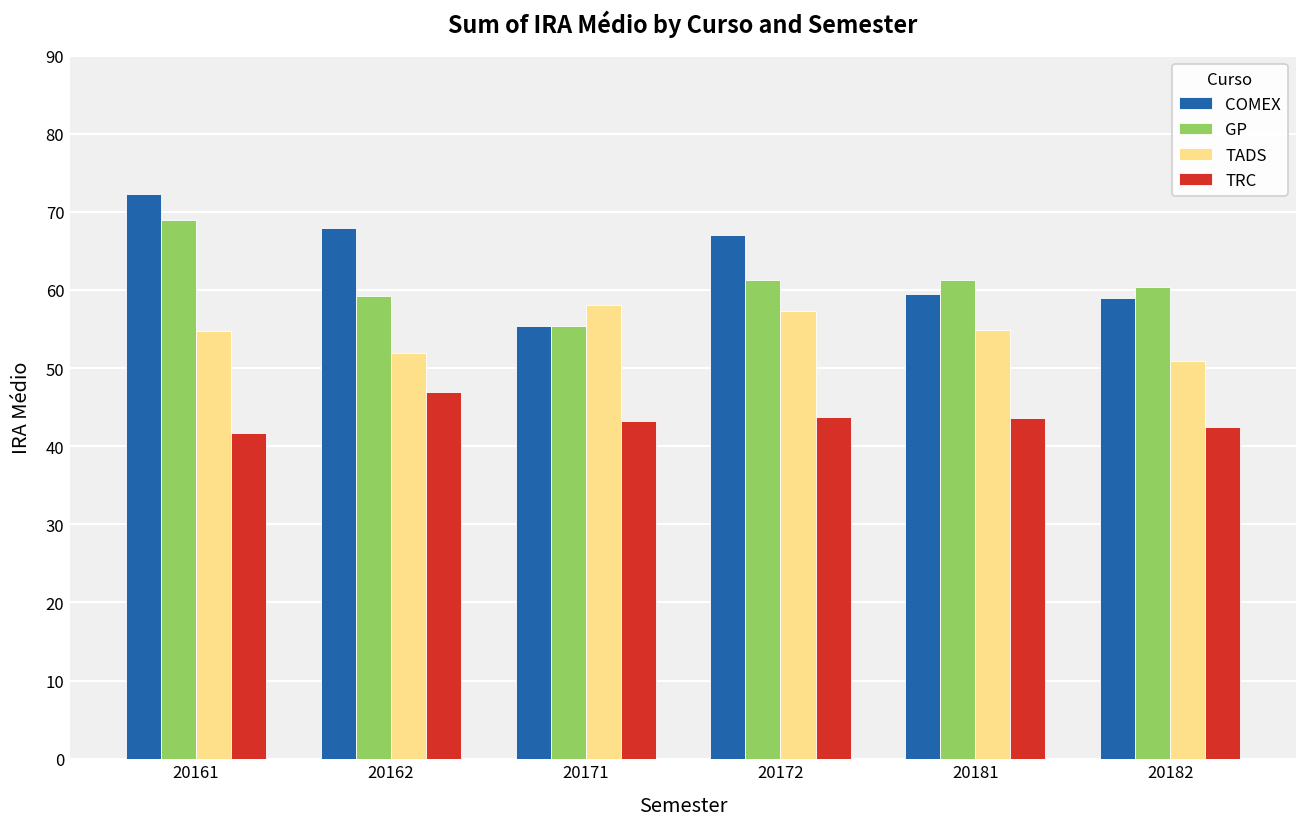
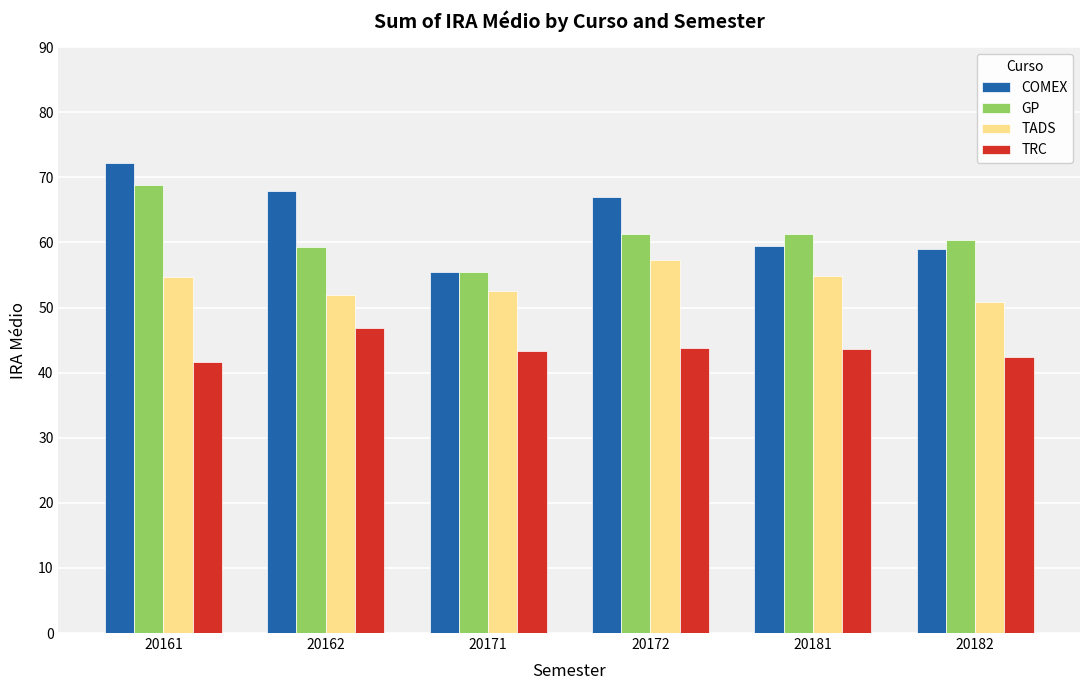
TADS, 20171: 58 -> 53
